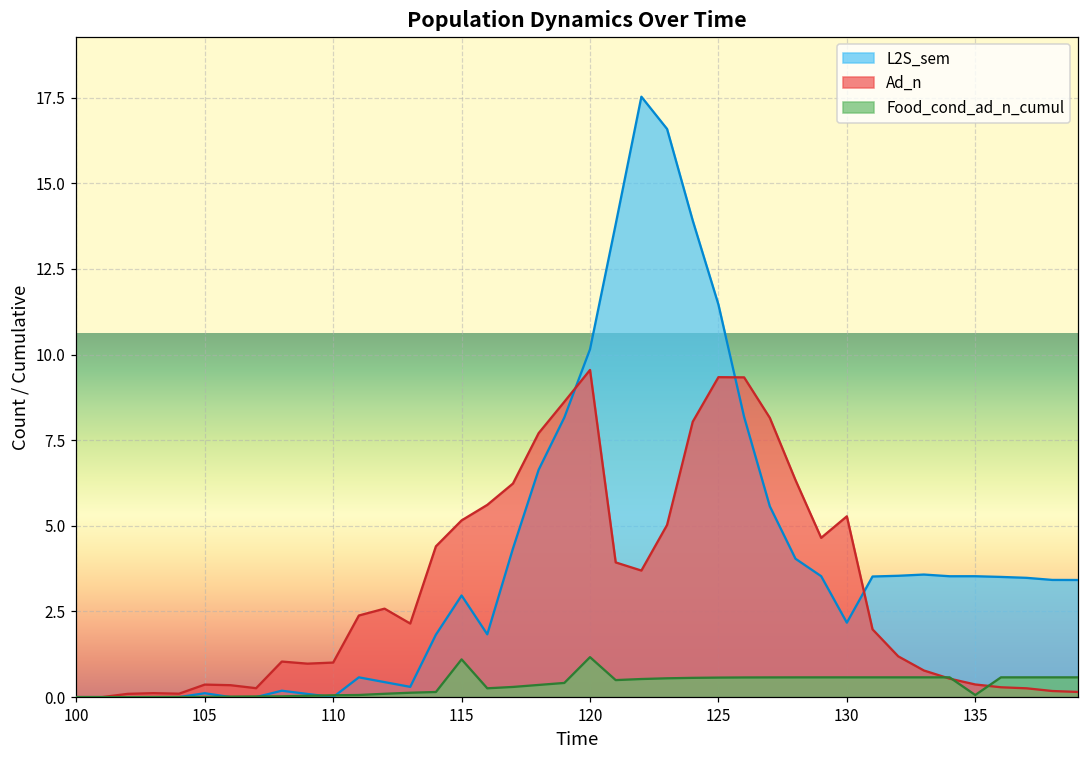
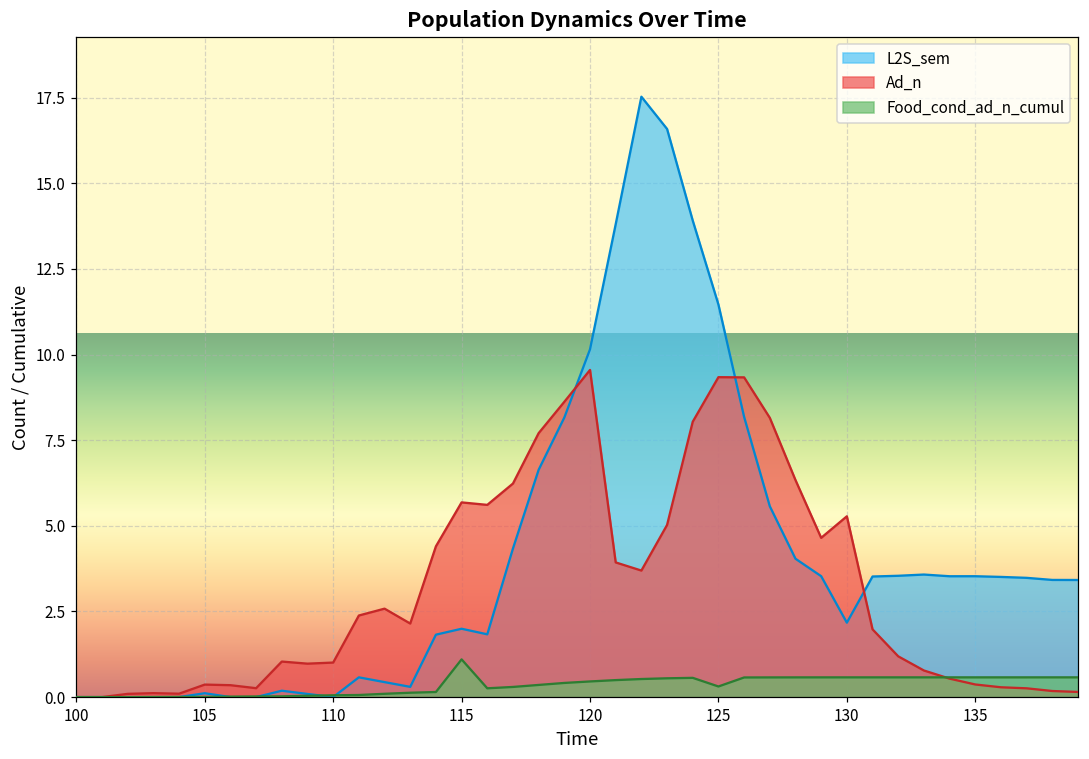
L2S_sem, 115: 3.0 -> 2.0
Ad_n, 115: 5.2 -> 5.7
Food_cond_ad_n_cumul, 120: 1.2 -> 0.5
Food_cond_ad_n_cumul, 125: 0.6 -> 0.3
Food_cond_ad_n_cumul, 135: 0.1 -> 0.6
